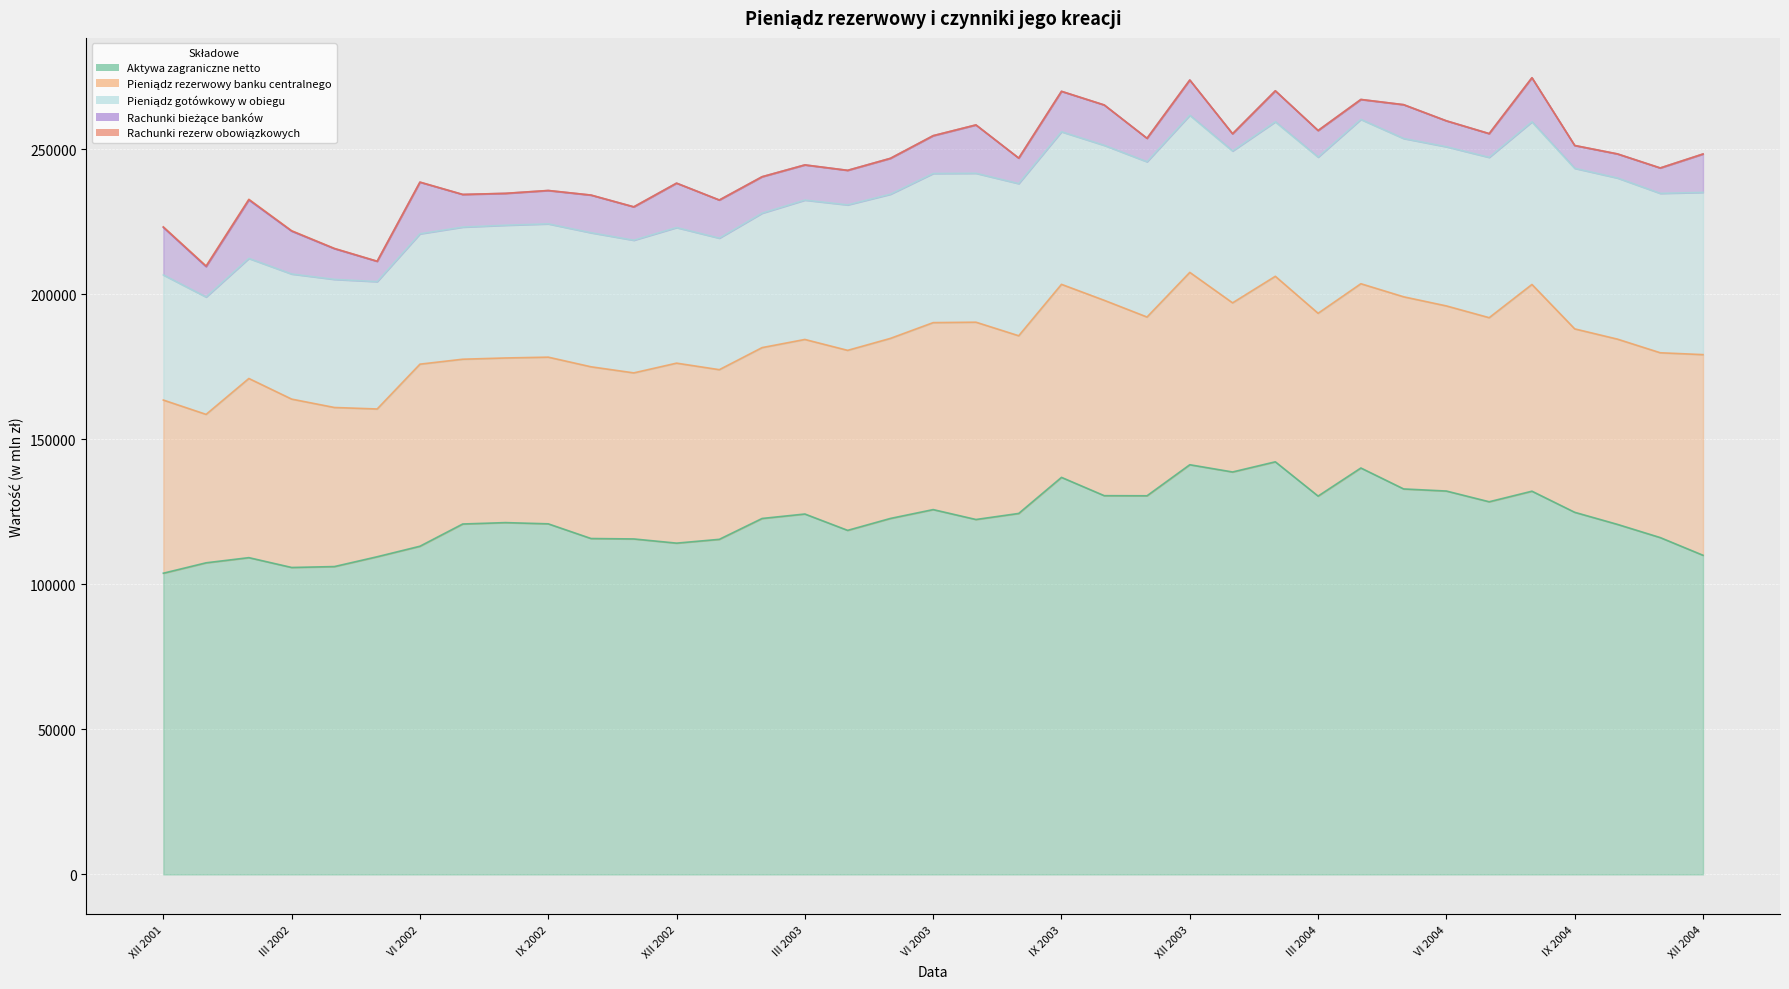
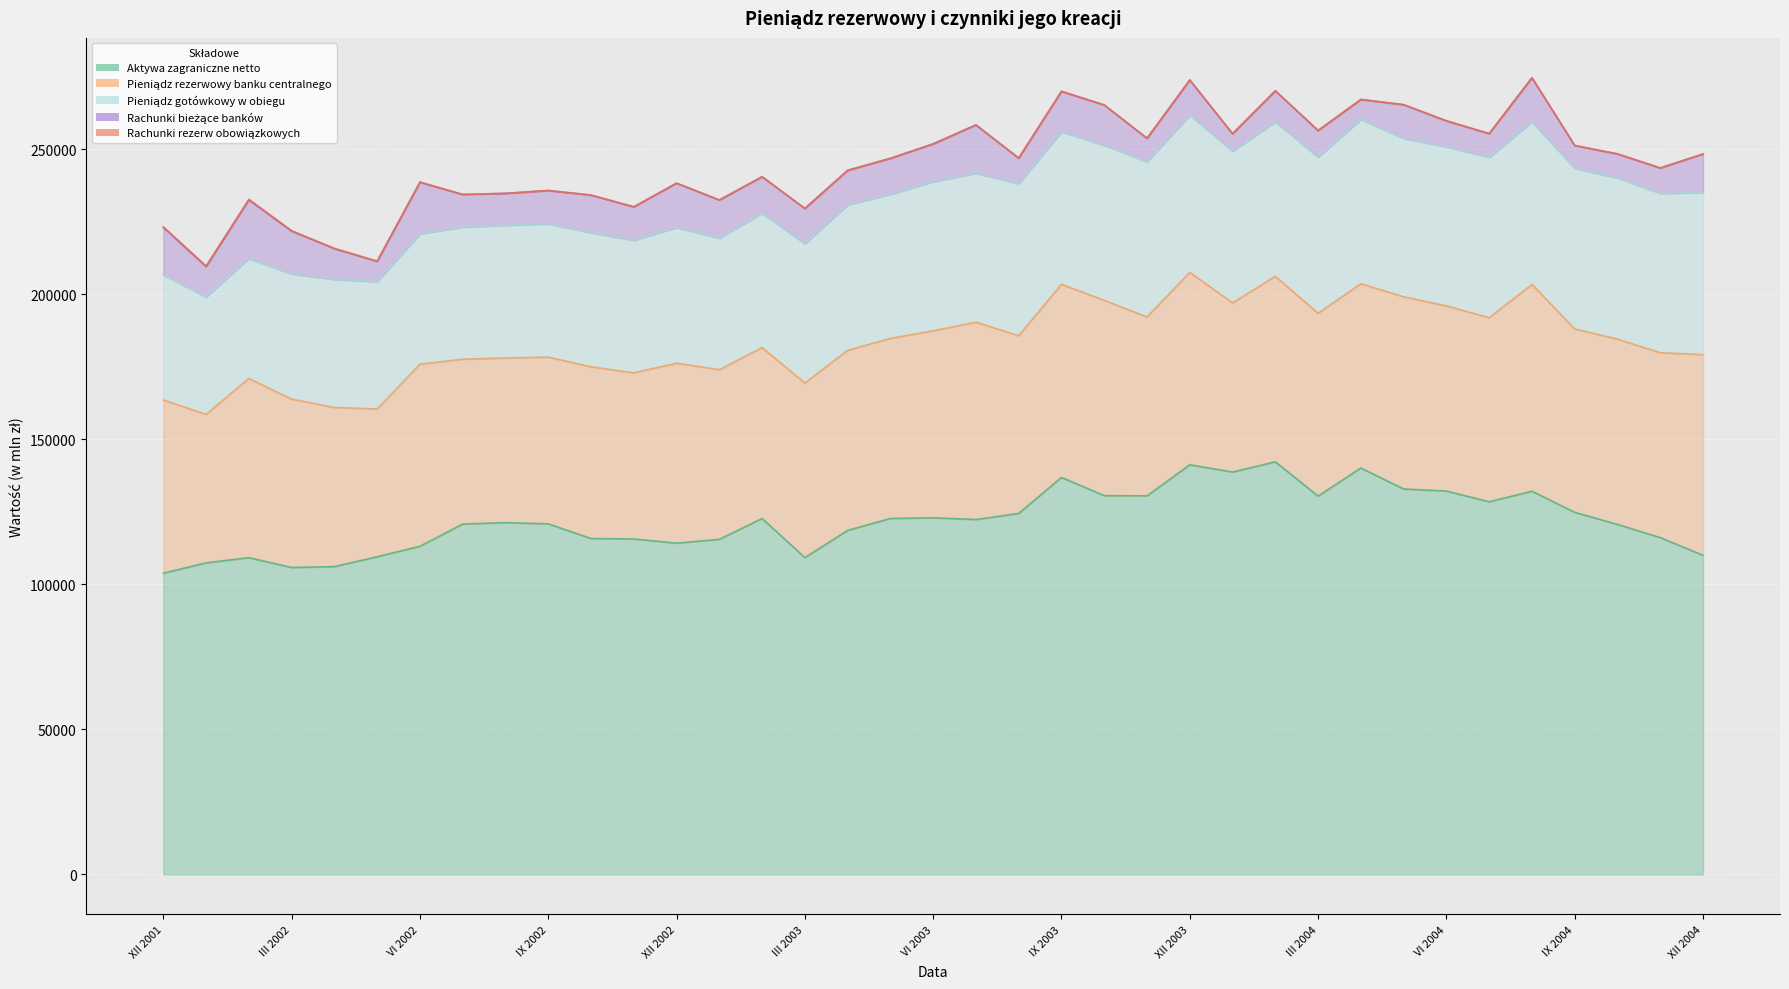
Aktywa zagraniczne netto, III 2003: 124000 -> 109000
Aktywa zagraniczne netto, VI 2003: 126000 -> 123000
